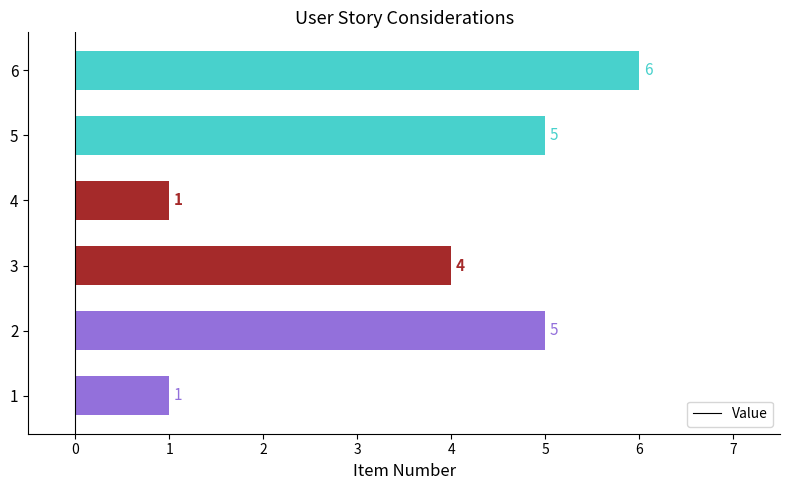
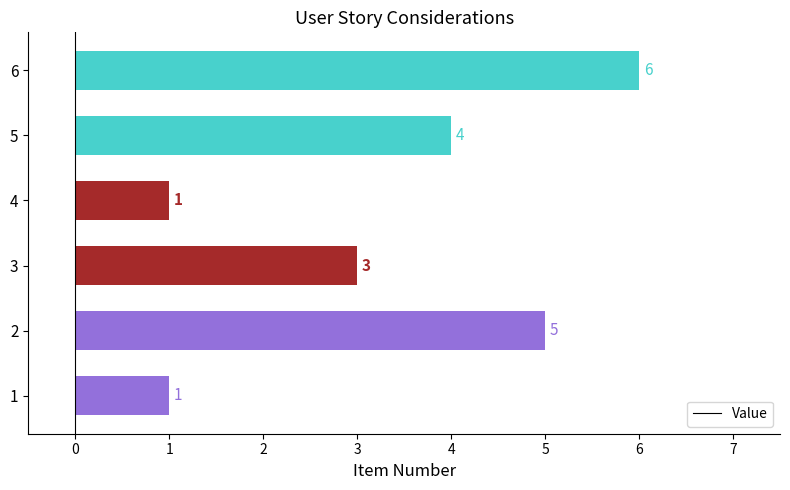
5: 5 -> 4
3: 4 -> 3
